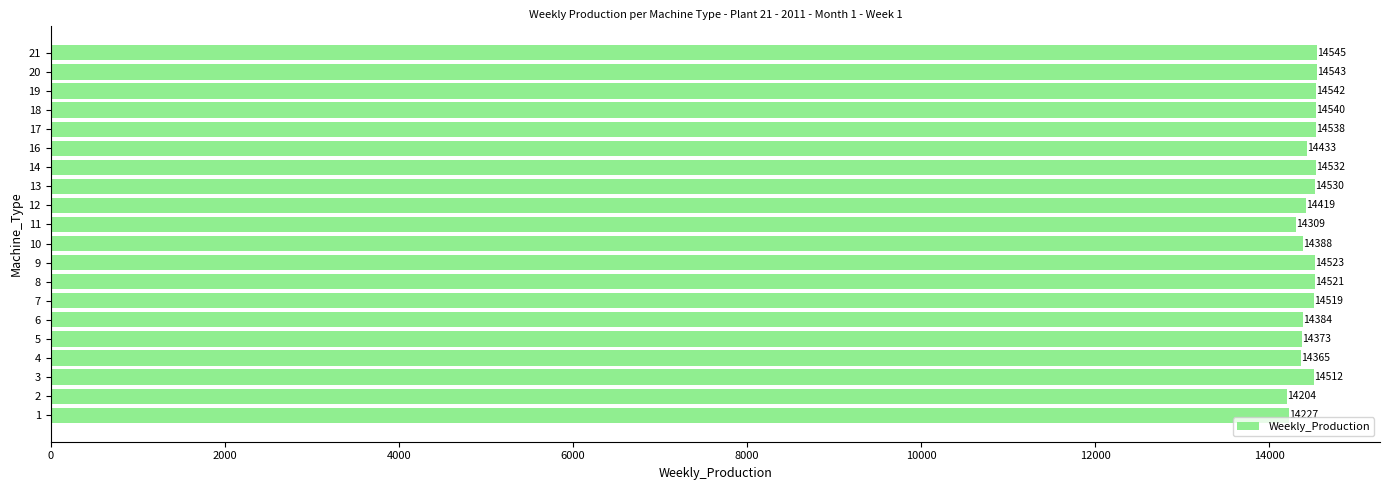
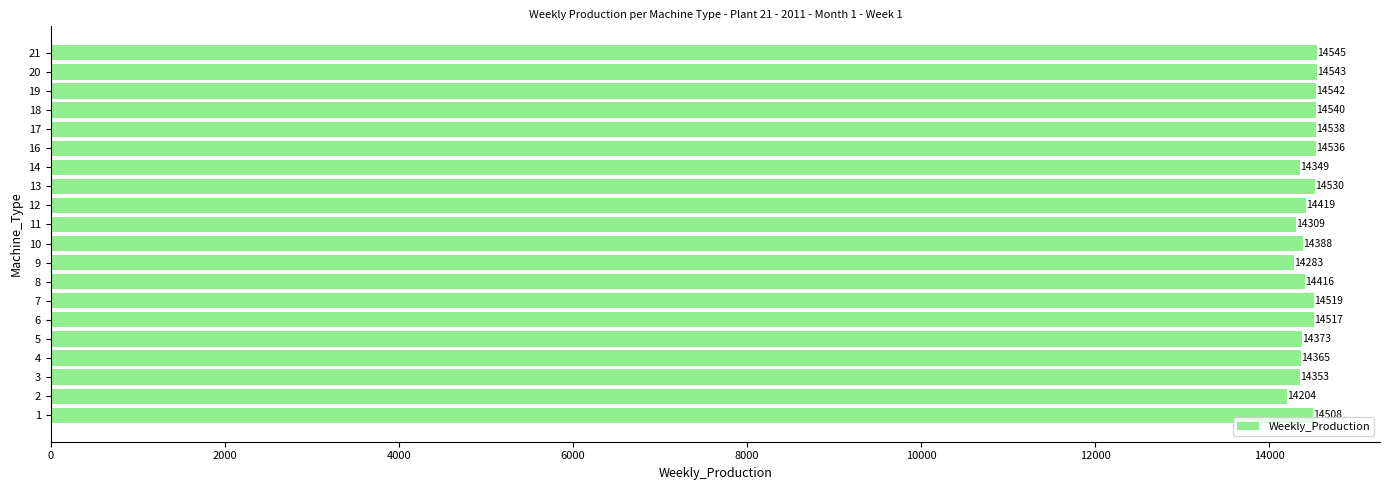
16: 14433 -> 14536
14: 14532 -> 14349
9: 14523 -> 14283
8: 14521 -> 14416
6: 14384 -> 14517
3: 14512 -> 14353
1: 14200 -> 14500
